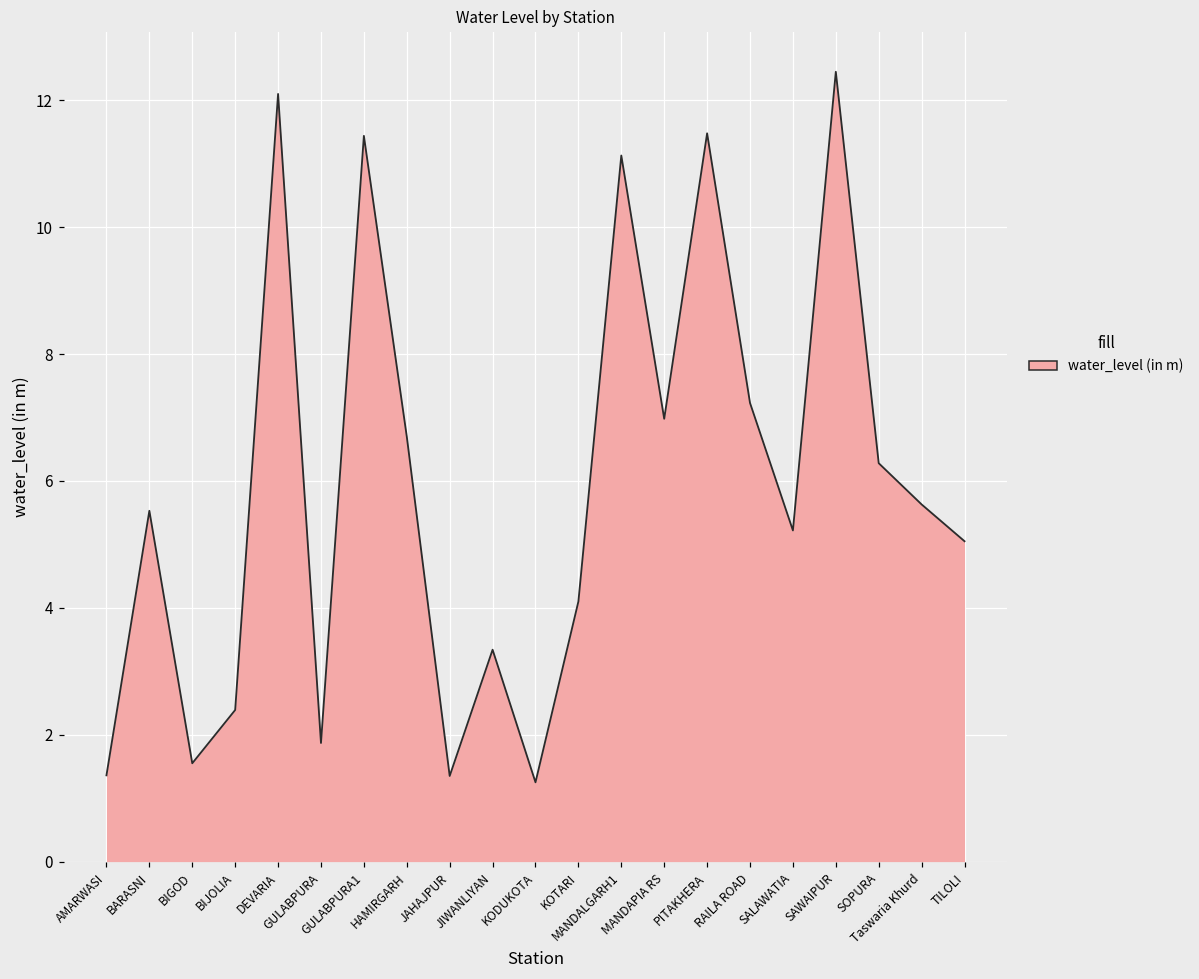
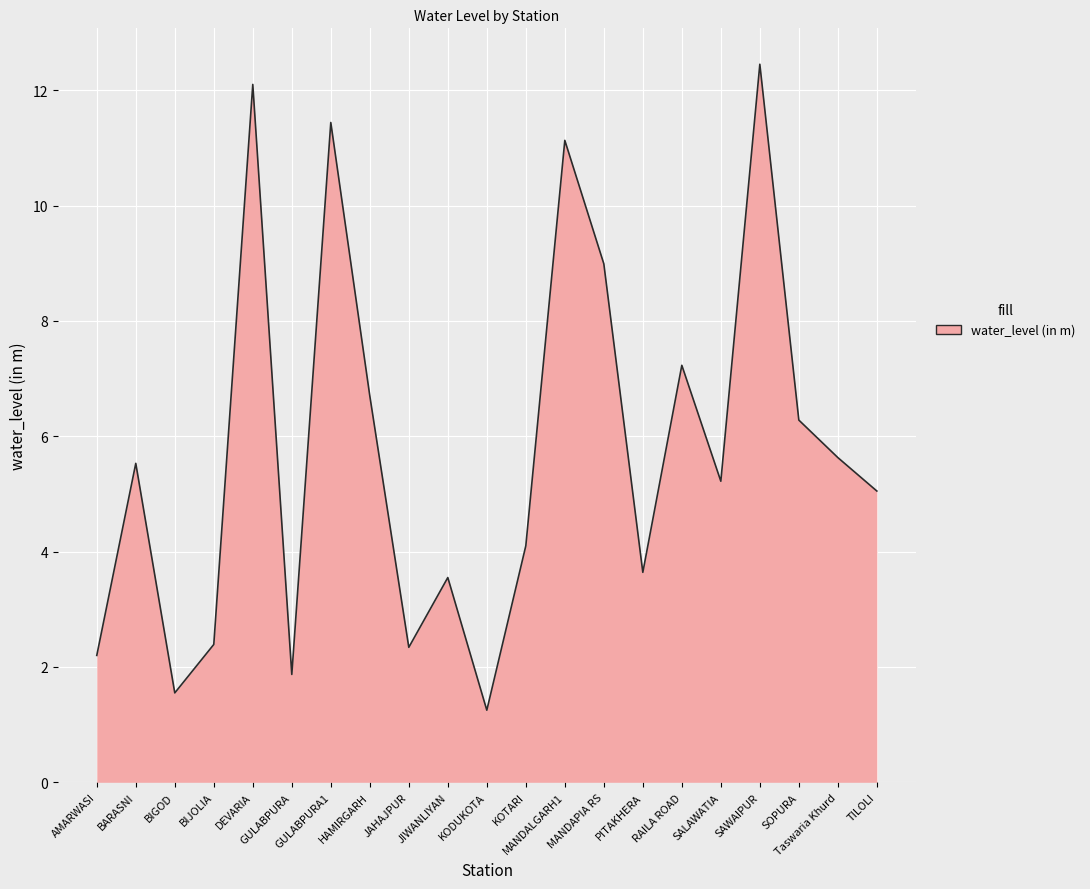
AMARWASI: 1.4 -> 2.2
JAHAJPUR: 1.4 -> 2.3
JIWANLIYAN: 3.3 -> 3.6
MANDAPIA RS: 7.0 -> 9.0
PITAKHERA: 11.5 -> 3.6
